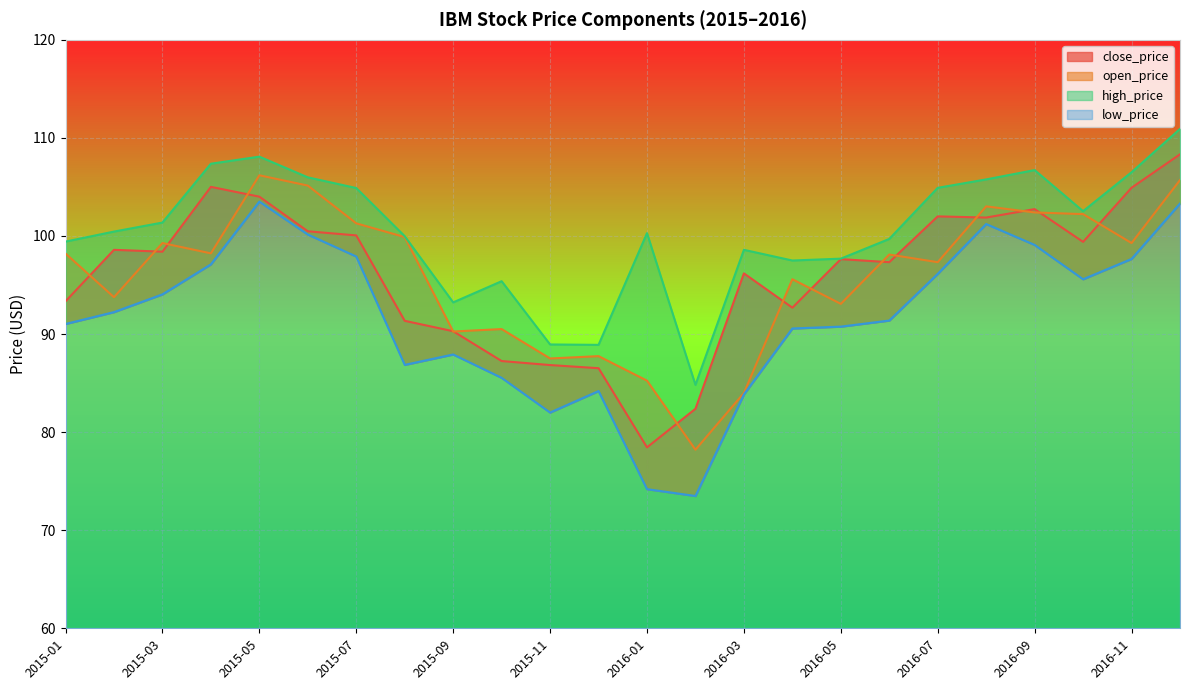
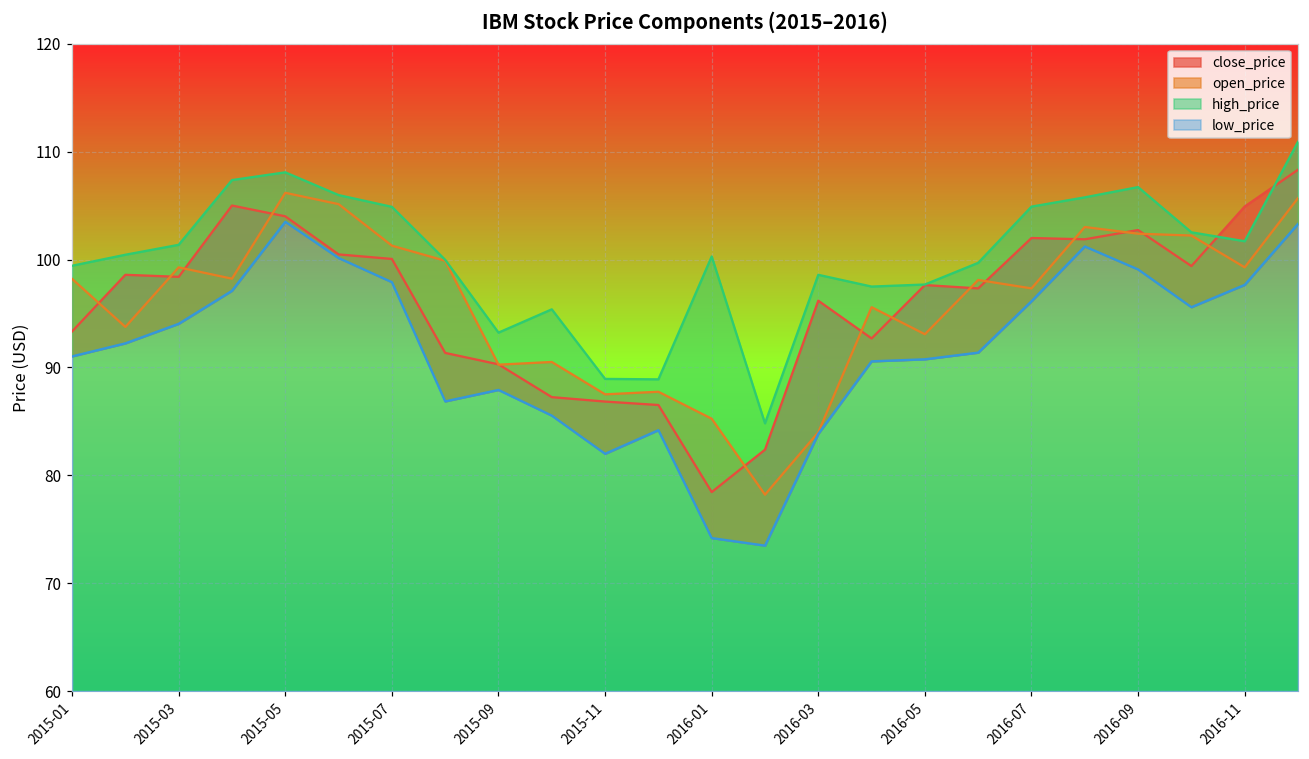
high_price, 2016-11: 107 -> 102
